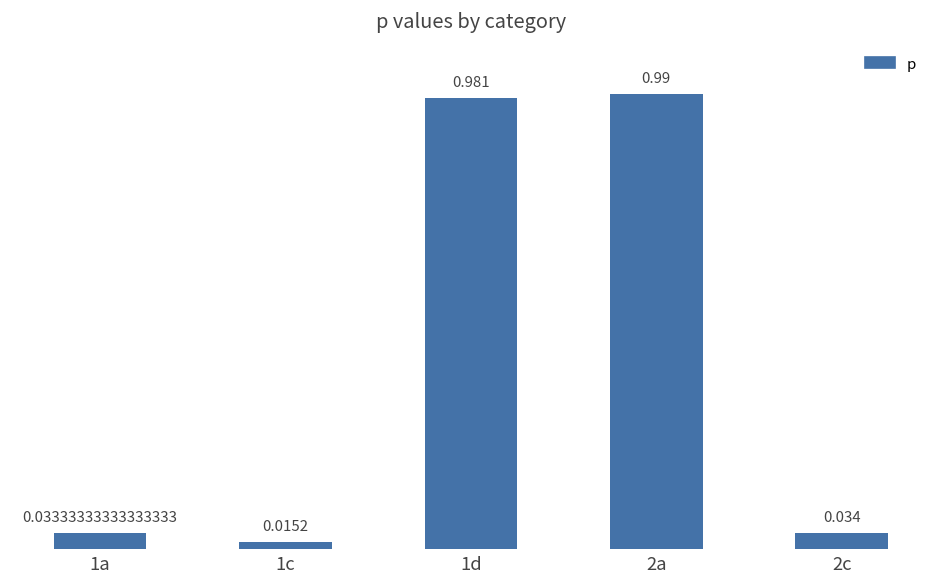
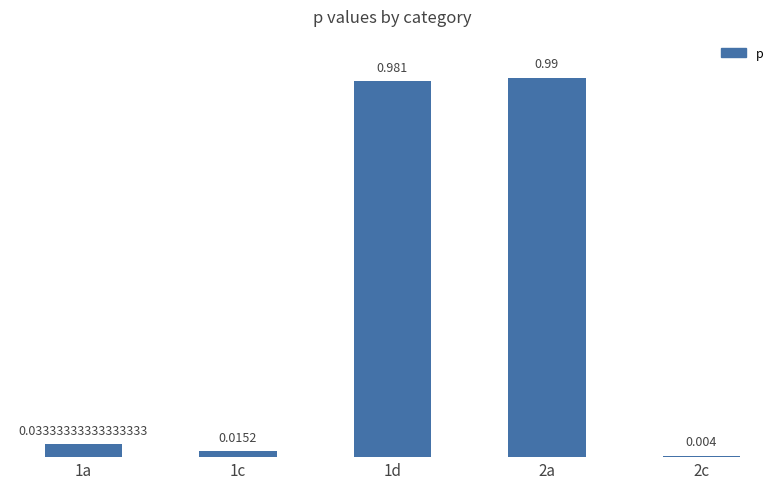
2c: 0.034 -> 0.004
